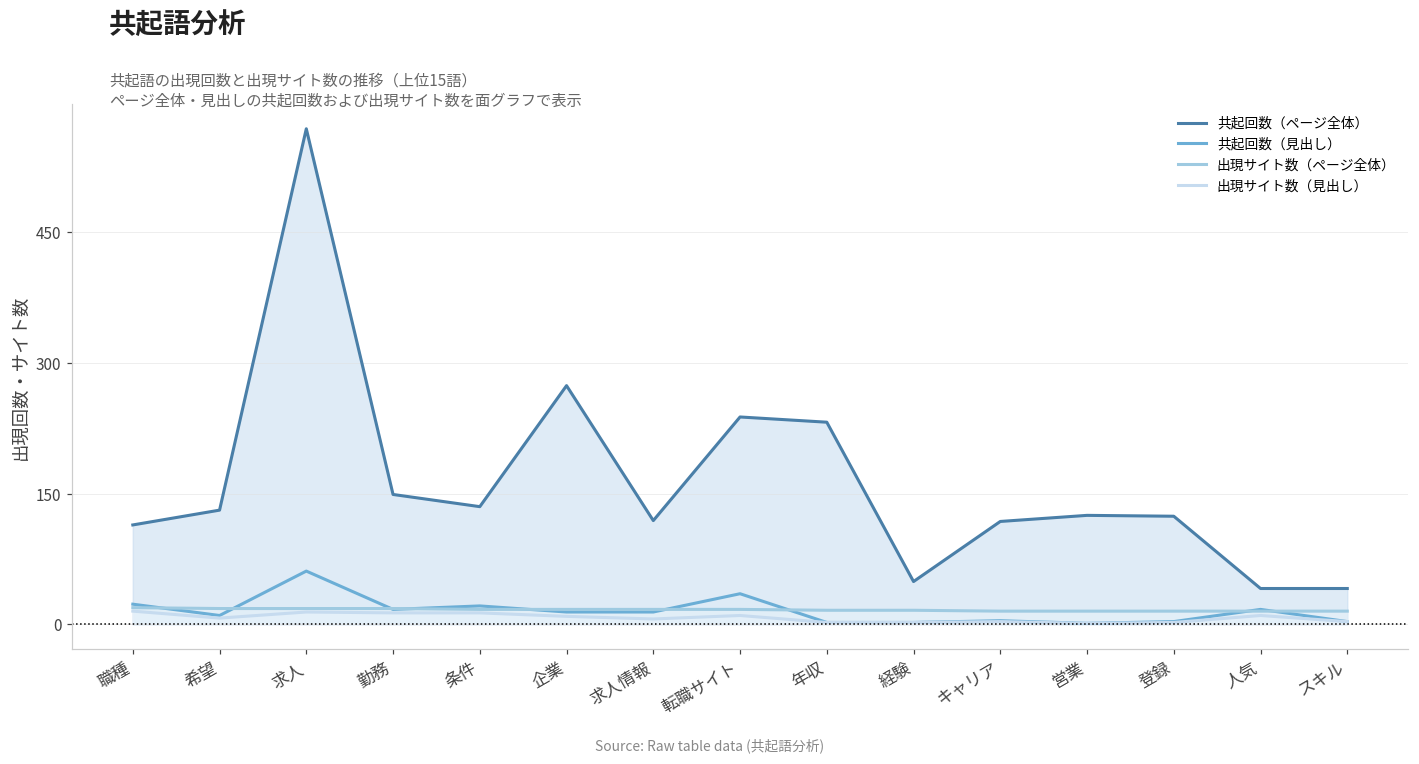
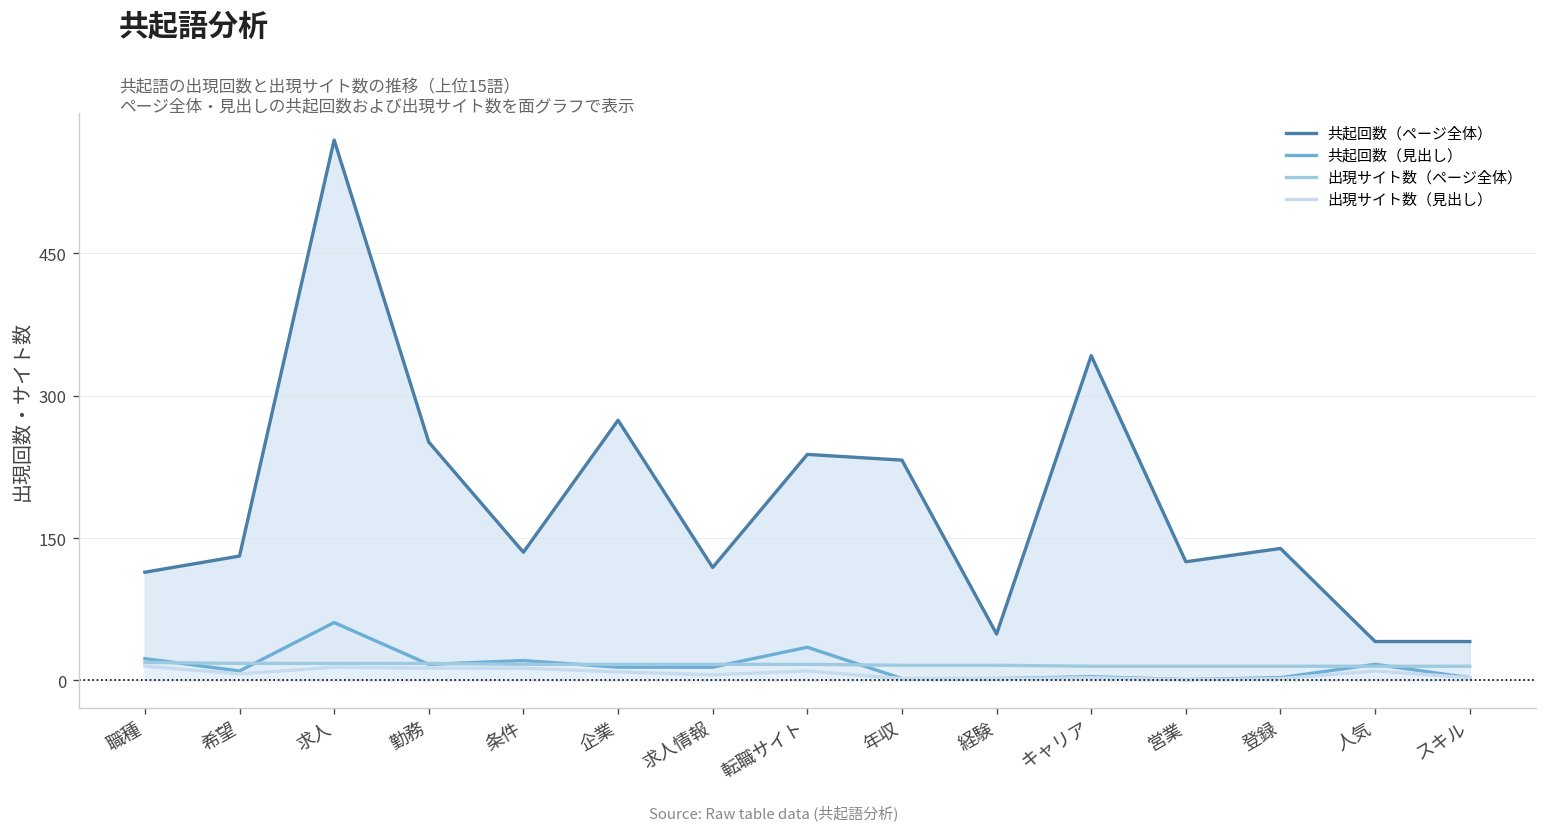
共起回数（ページ全体）, 勤務: 150 -> 250
共起回数（ページ全体）, キャリア: 120 -> 340
共起回数（ページ全体）, 登録: 120 -> 140
